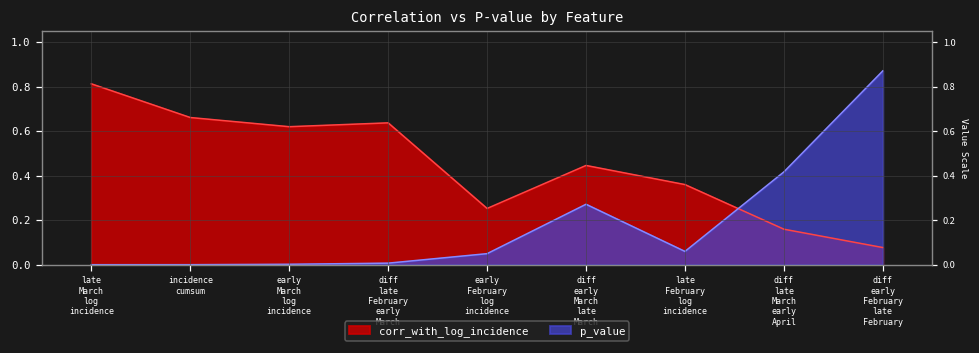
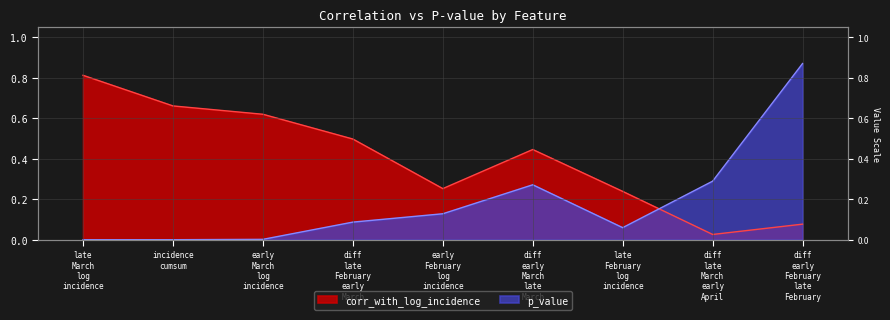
corr_with_log_incidence, diff late February early March: 0.64 -> 0.50
p_value, diff late February early March: 0.01 -> 0.09
p_value, early February log incidence: 0.05 -> 0.13
corr_with_log_incidence, late February log incidence: 0.36 -> 0.24
corr_with_log_incidence, diff late March early April: 0.16 -> 0.03
p_value, diff late March early April: 0.42 -> 0.29
